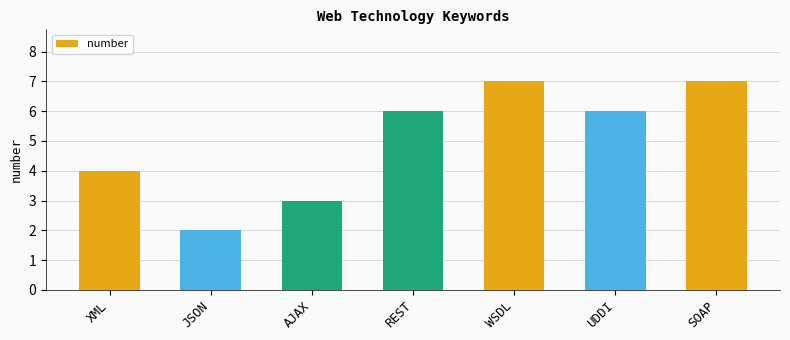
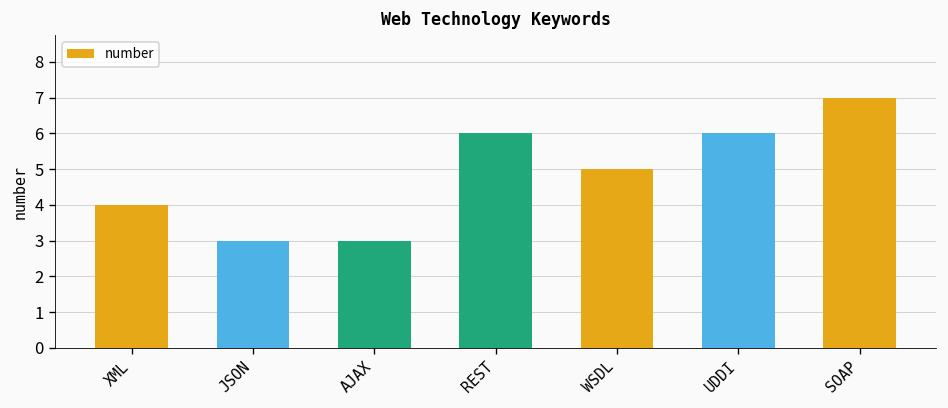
JSON: 2 -> 3
WSDL: 7 -> 5
